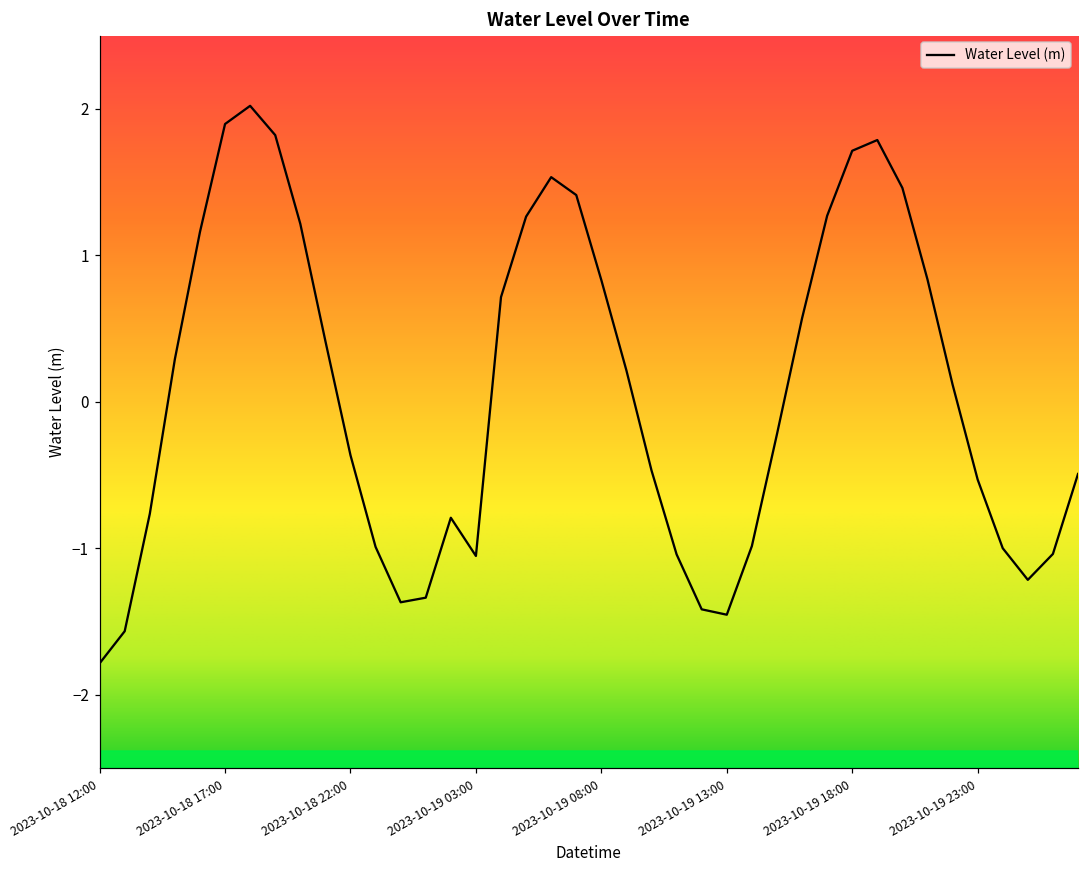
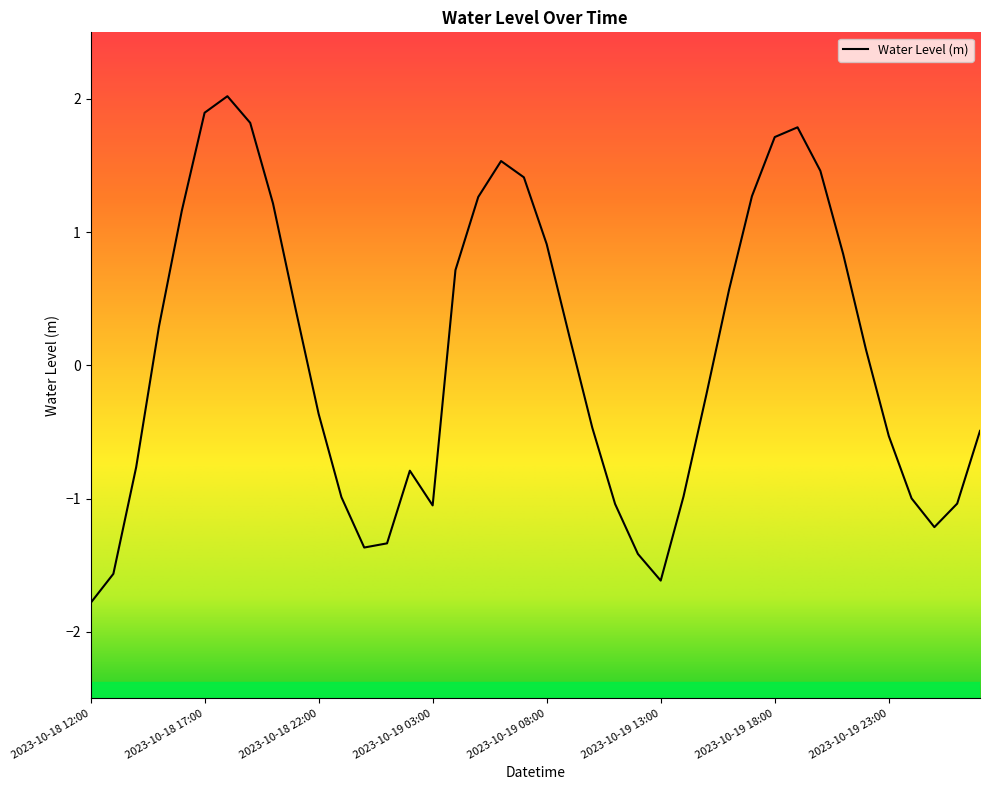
2023-10-19 08:00: 0.83 -> 0.91
2023-10-19 13:00: -1.45 -> -1.62
